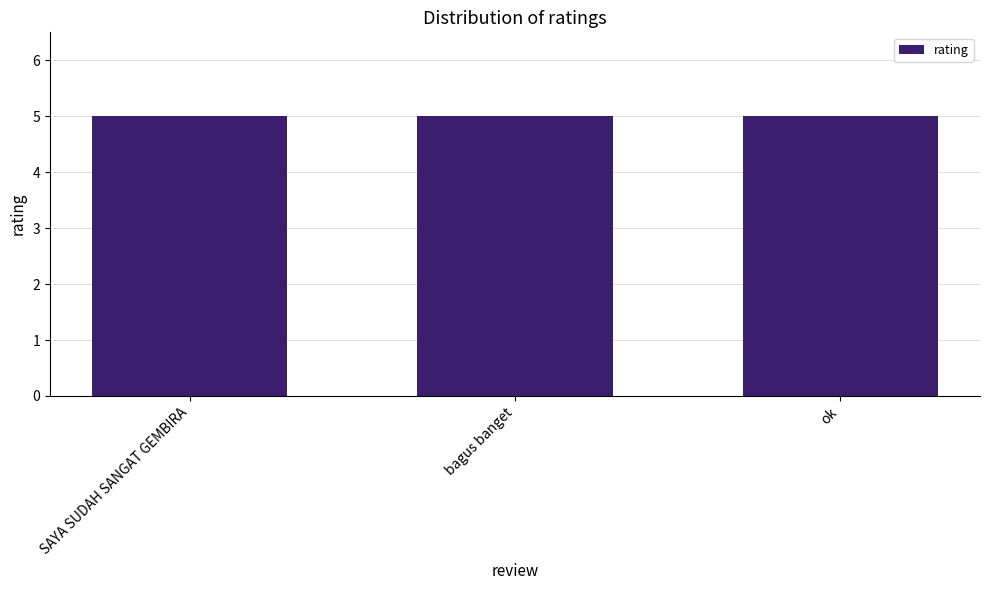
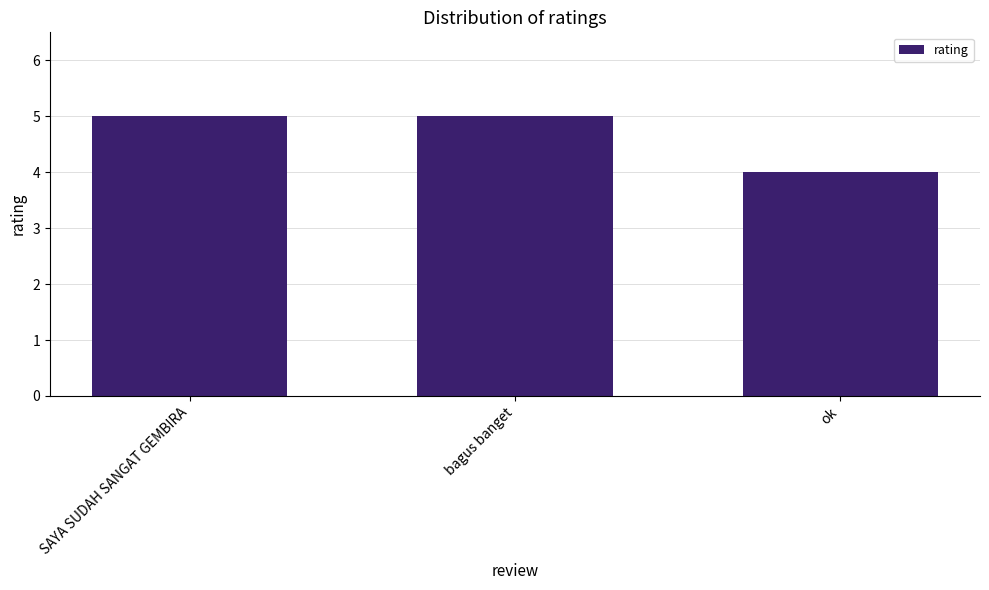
ok: 5 -> 4
